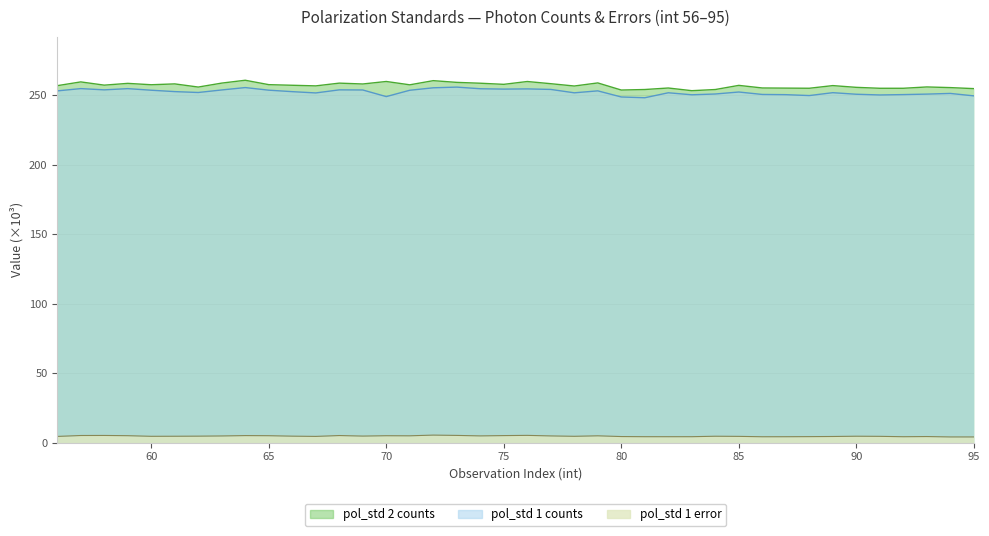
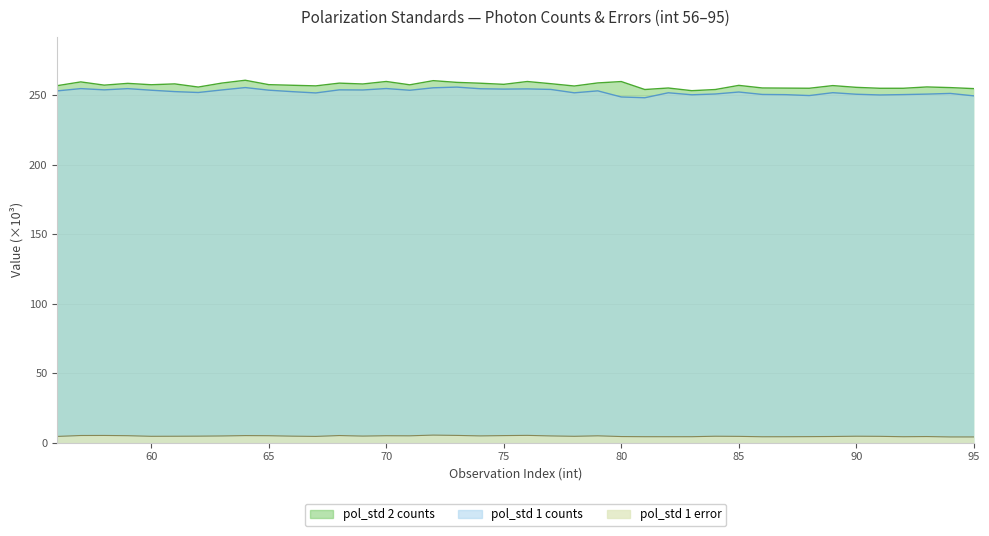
pol_std 1 counts, 70: 249 -> 255
pol_std 2 counts, 80: 254 -> 260
